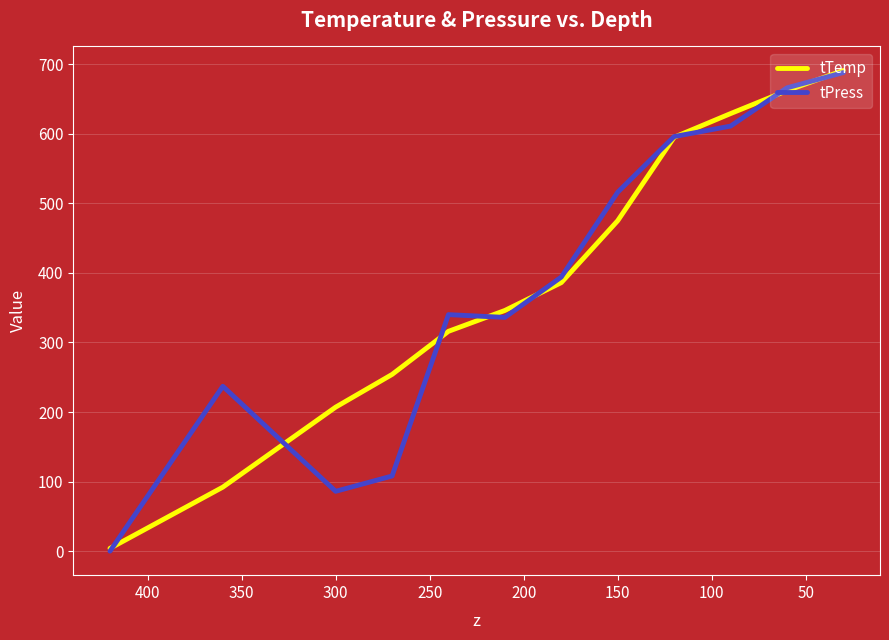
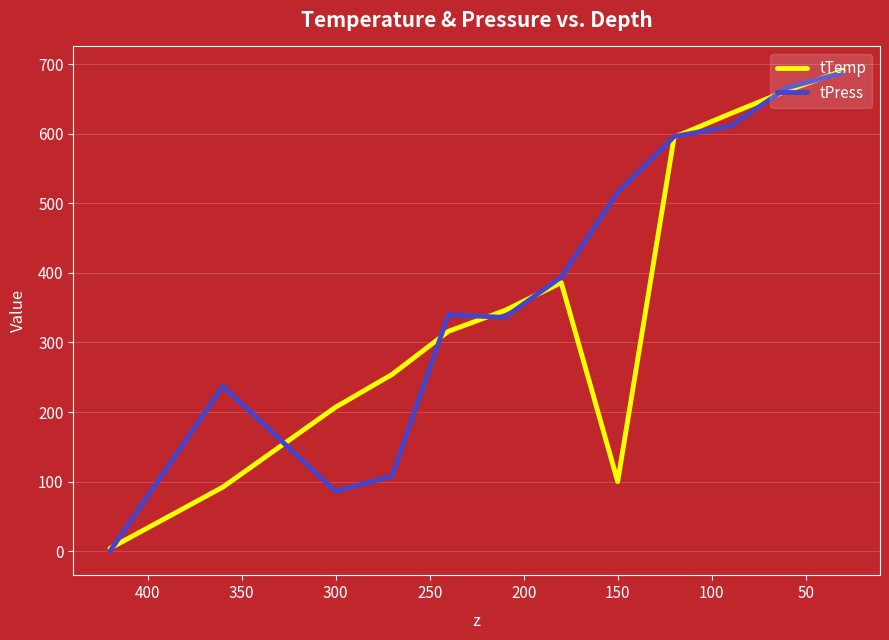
tTemp, 150: 480 -> 100
